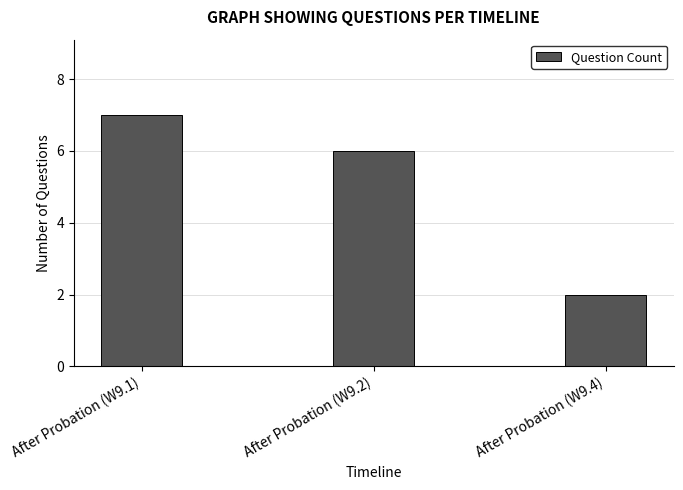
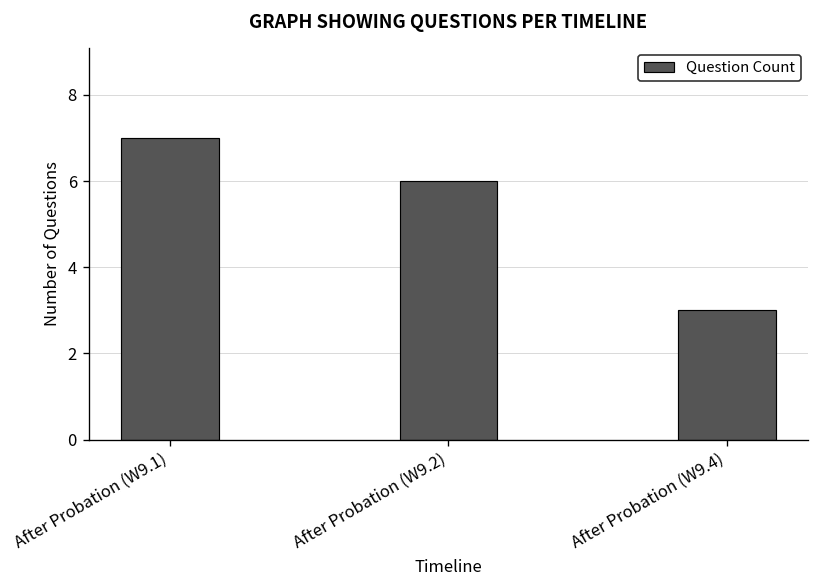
After Probation (W9.4): 2 -> 3
